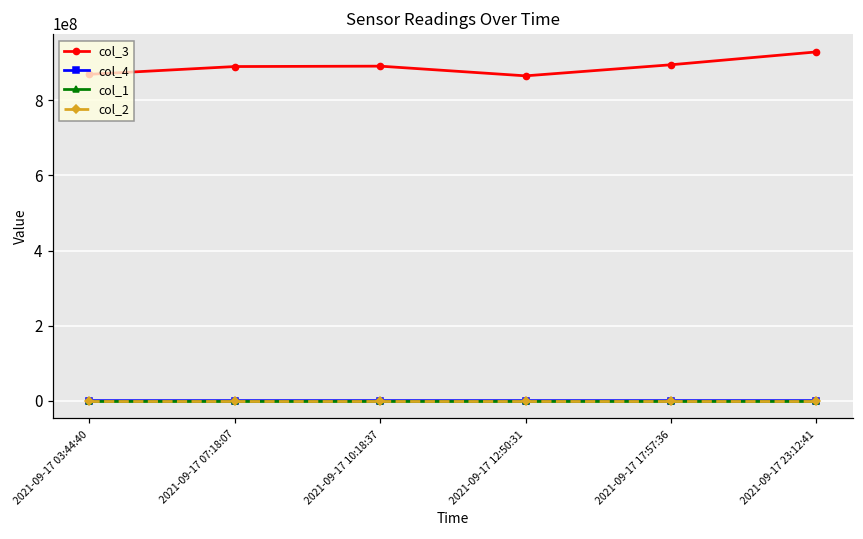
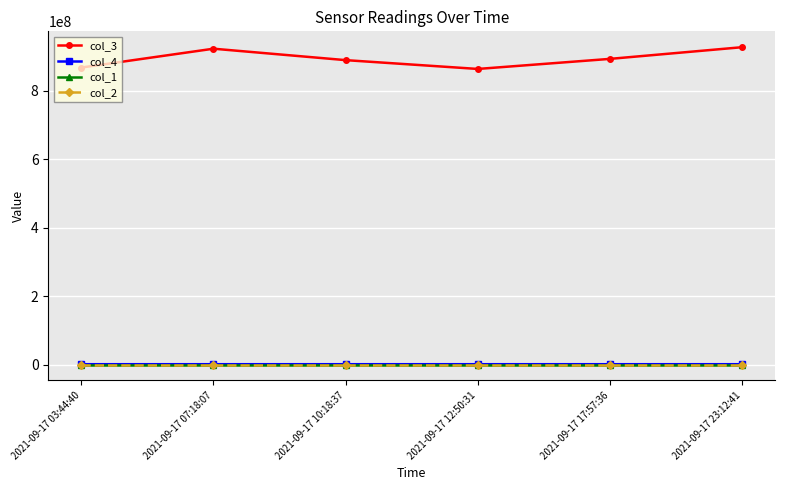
col_3, 2021-09-17 07:18:07: 890000000 -> 920000000
